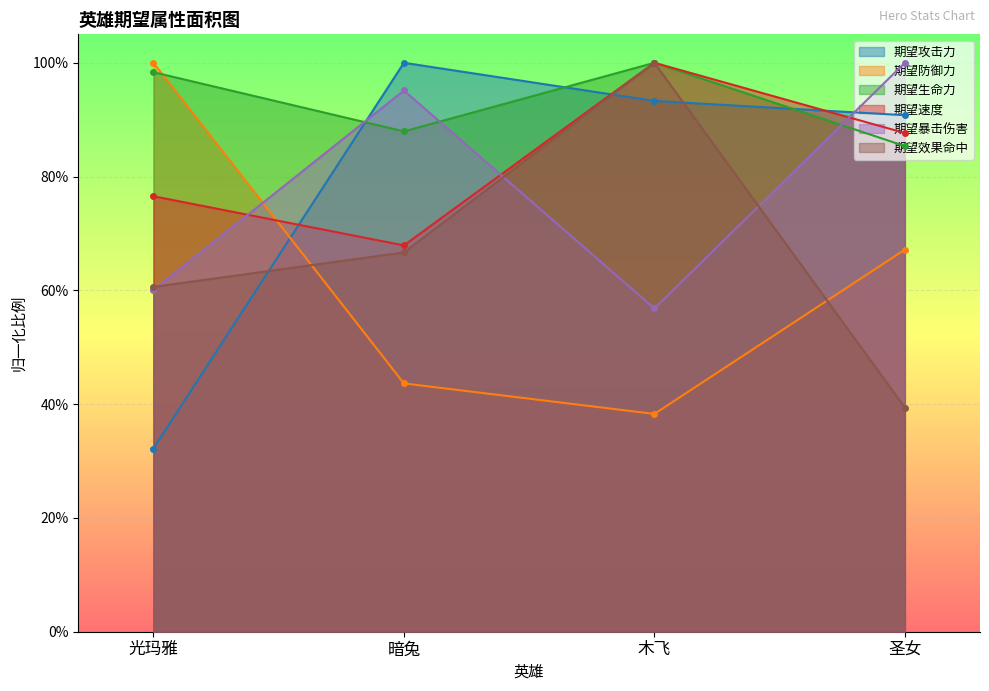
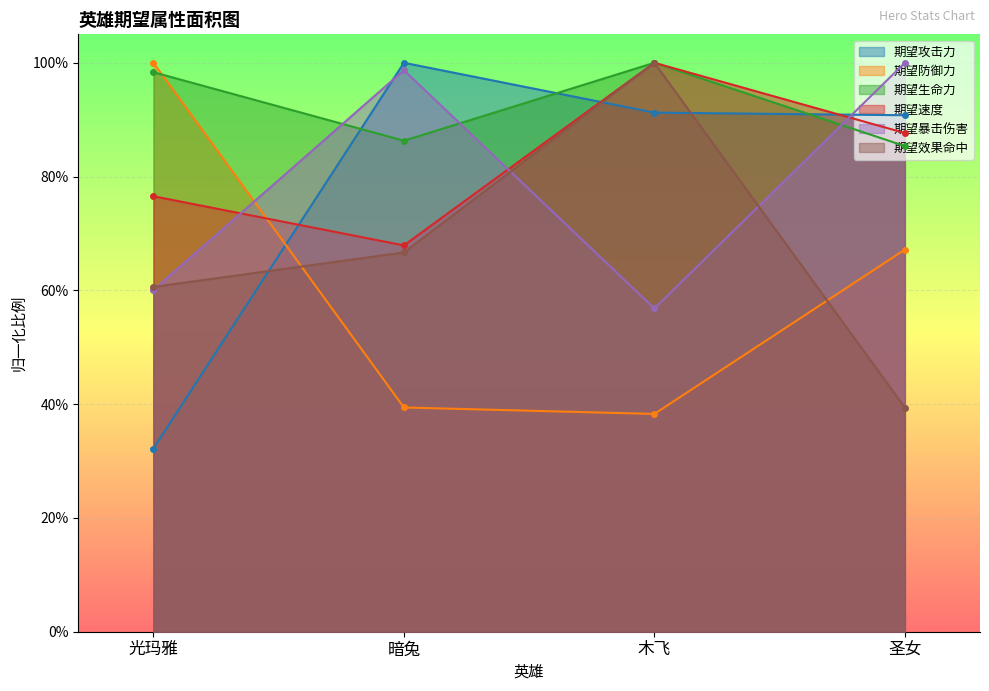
期望防御力, 暗兔: 44% -> 39%
期望生命力, 暗兔: 88% -> 86%
期望暴击伤害, 暗兔: 95% -> 99%
期望攻击力, 木飞: 93% -> 91%
